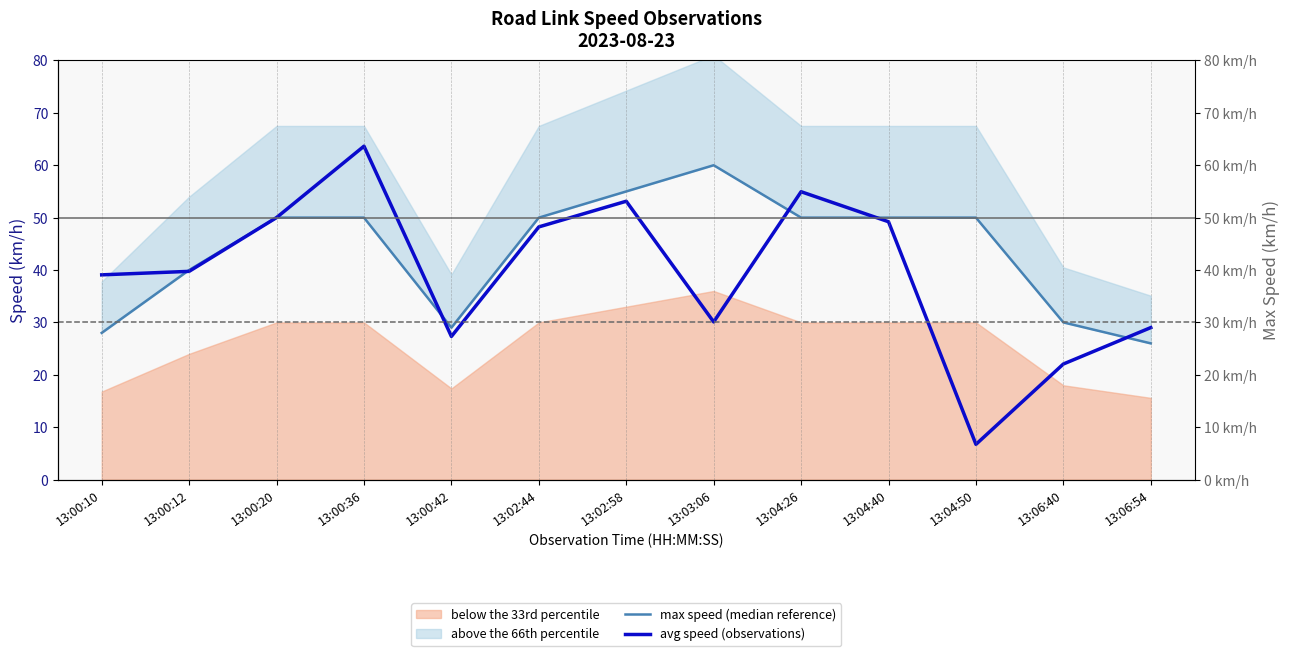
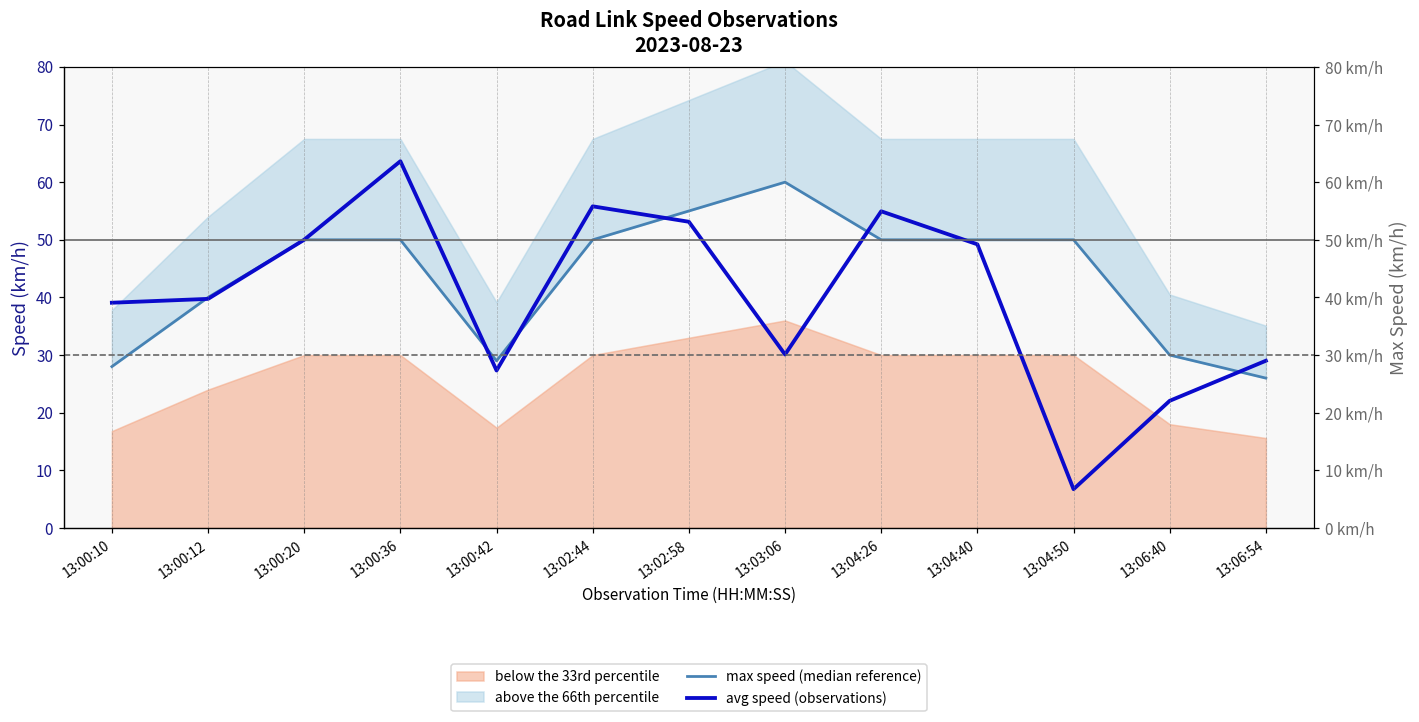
avg speed (observations), 13:02:44: 48 -> 56
